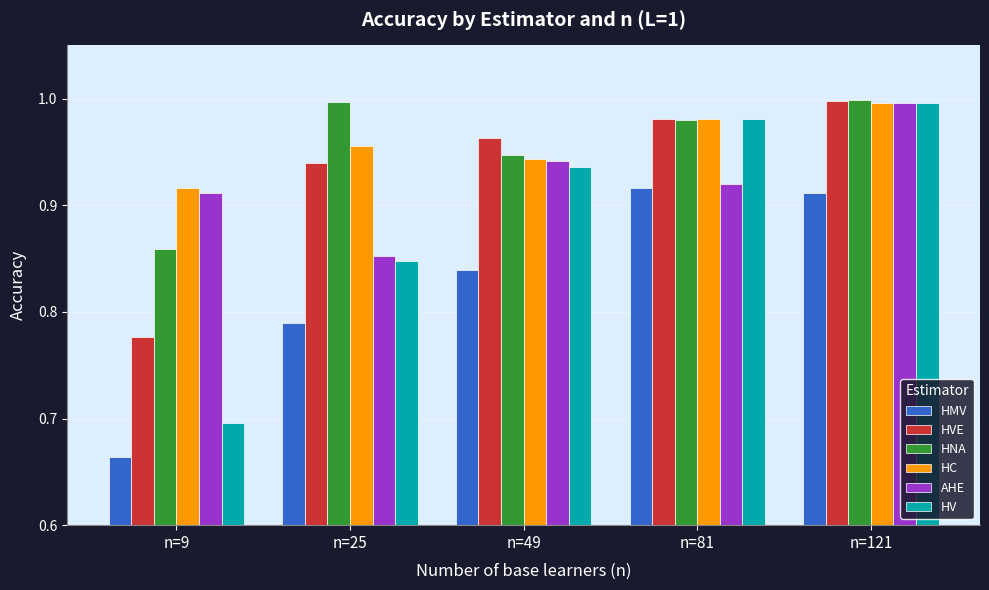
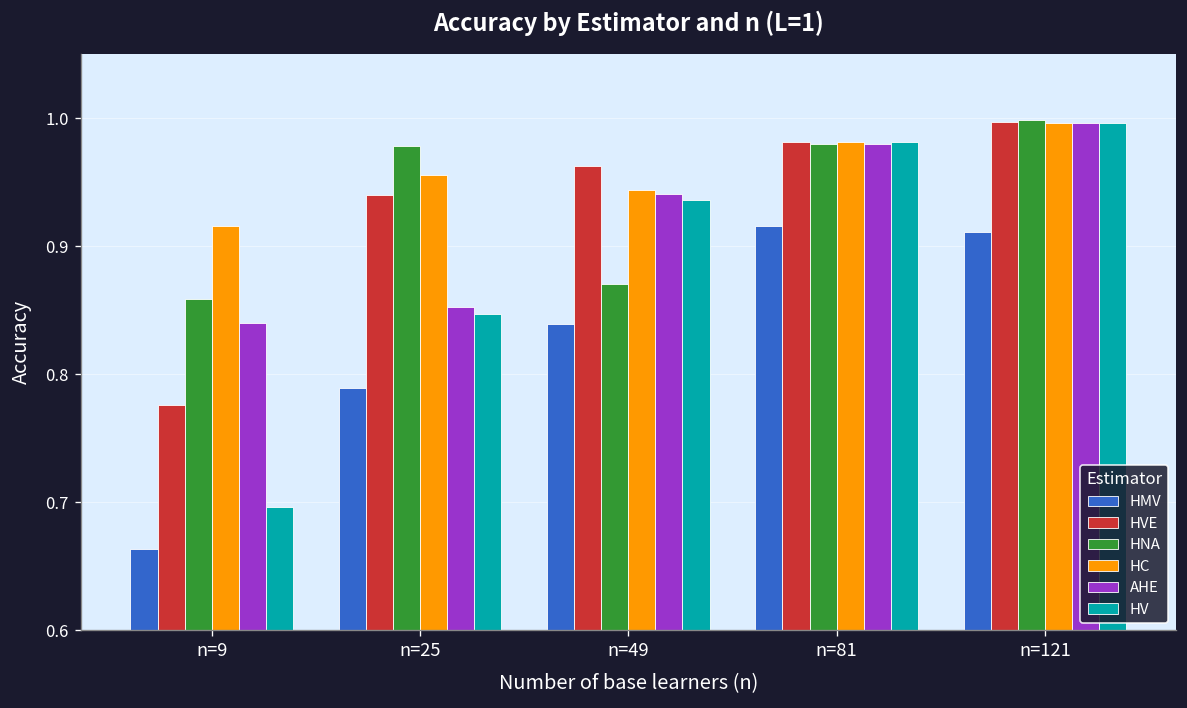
AHE, n=9: 0.911 -> 0.840
HNA, n=25: 0.997 -> 0.979
HNA, n=49: 0.948 -> 0.870
AHE, n=81: 0.92 -> 0.98
